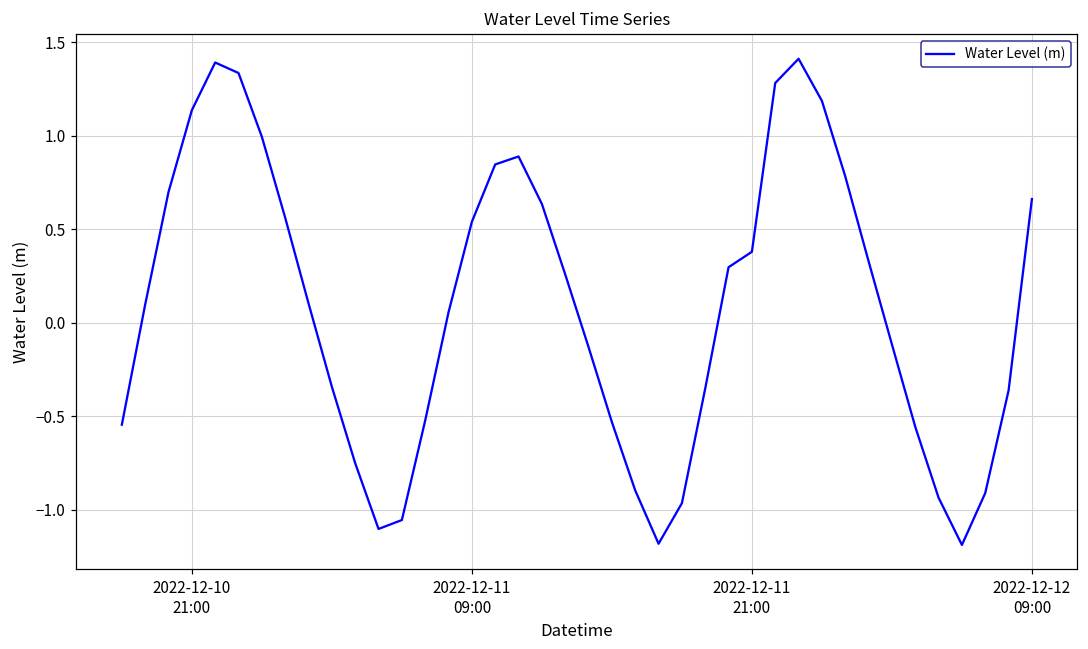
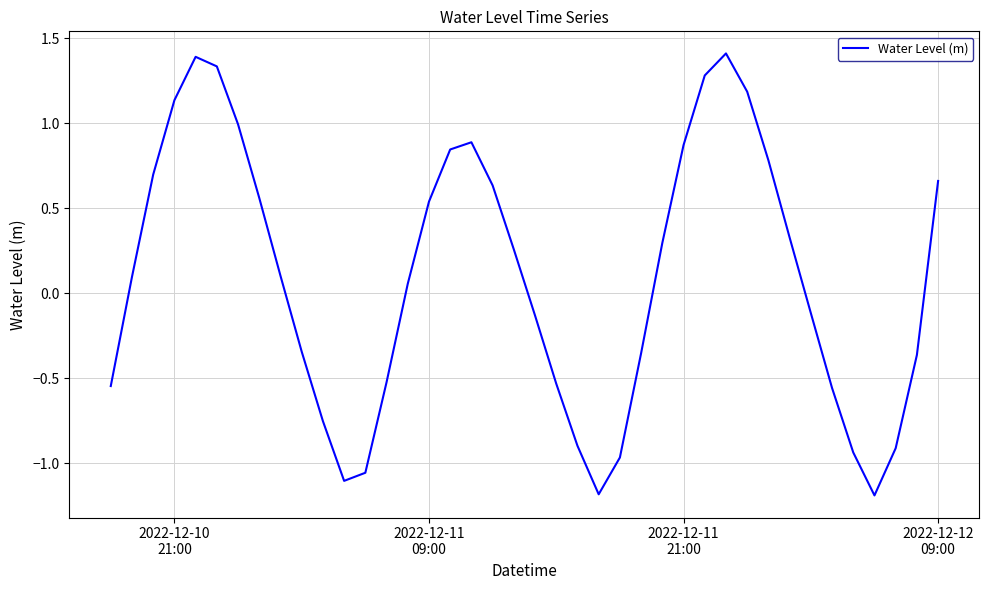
2022-12-11 21:00: 0.38 -> 0.87
